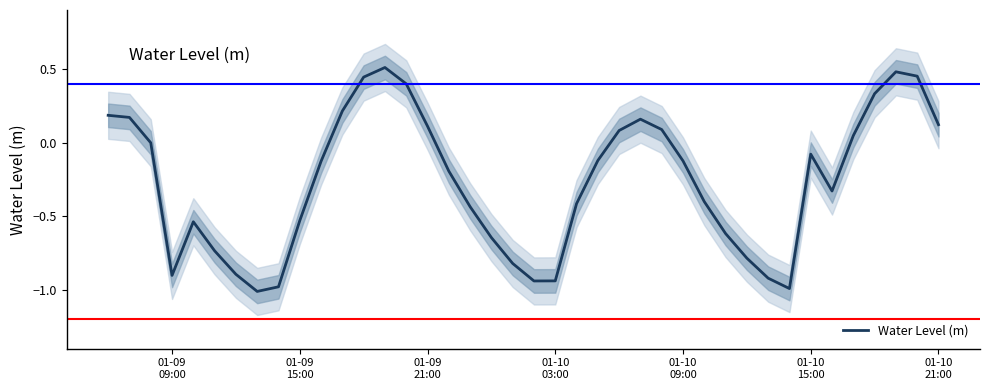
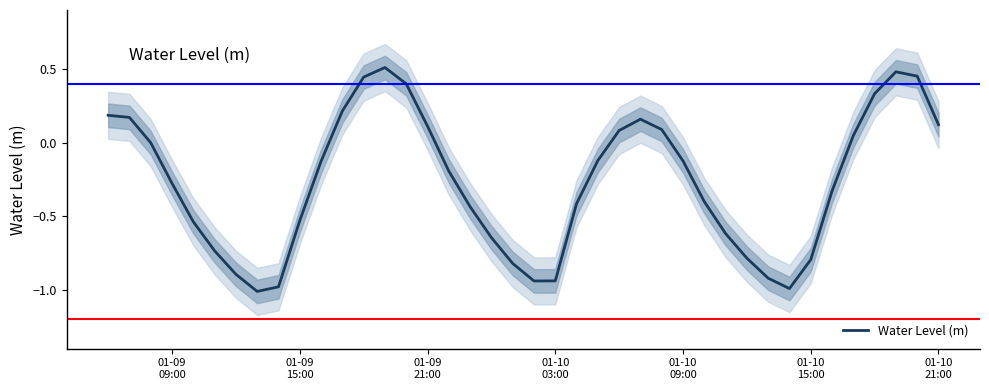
Water Level (m), 01-09 09:00: -0.90 -> -0.28
Water Level (m), 01-10 15:00: -0.08 -> -0.80
